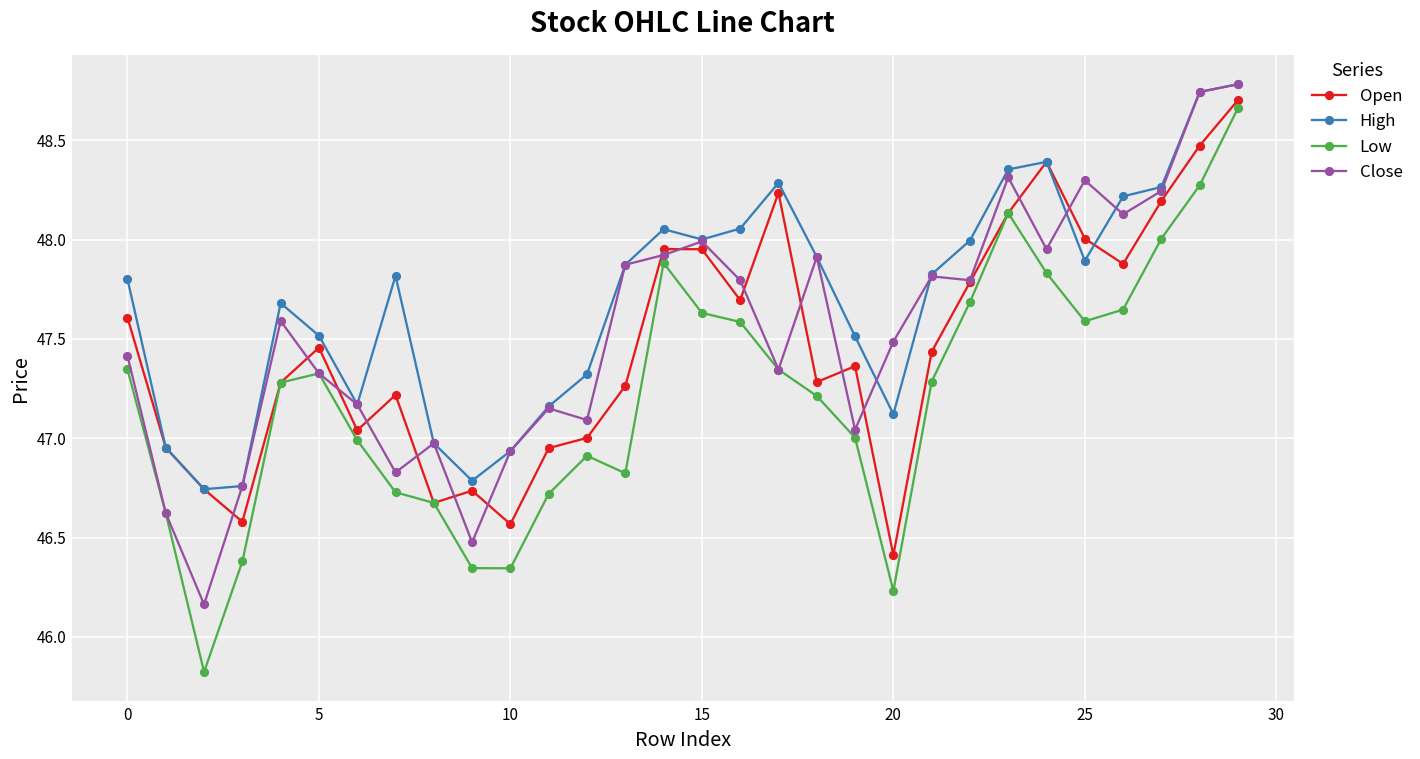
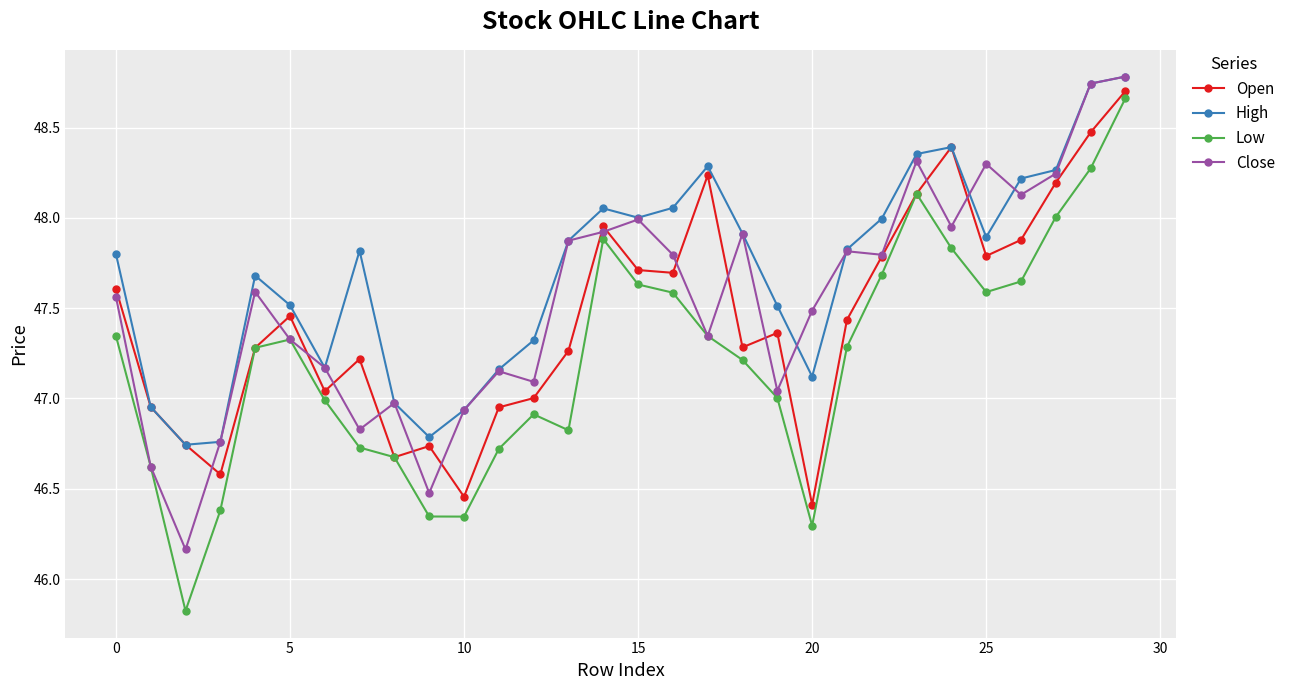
Close, 0: 47.41 -> 47.56
Open, 10: 46.57 -> 46.46
Open, 15: 47.95 -> 47.71
Low, 20: 46.23 -> 46.30
Open, 25: 48.01 -> 47.79
